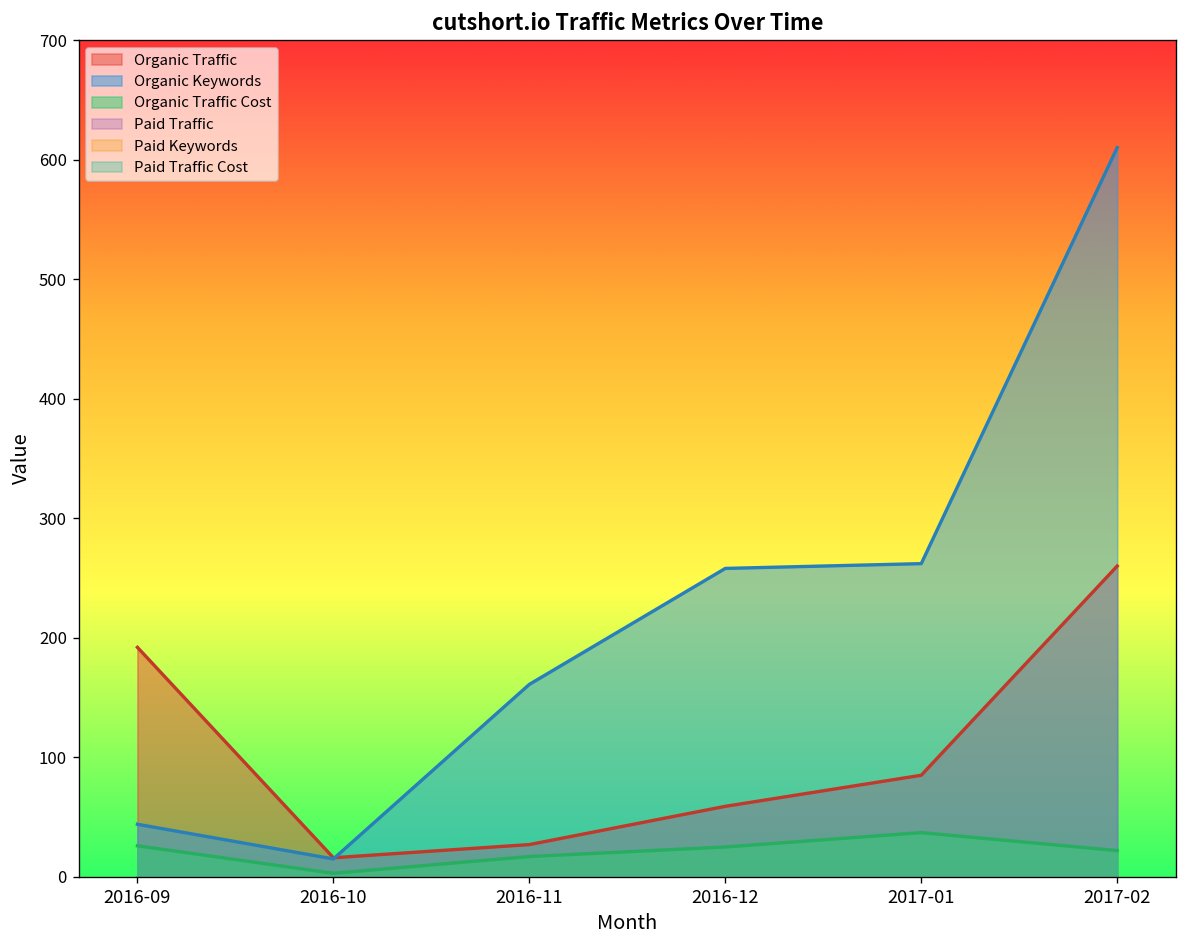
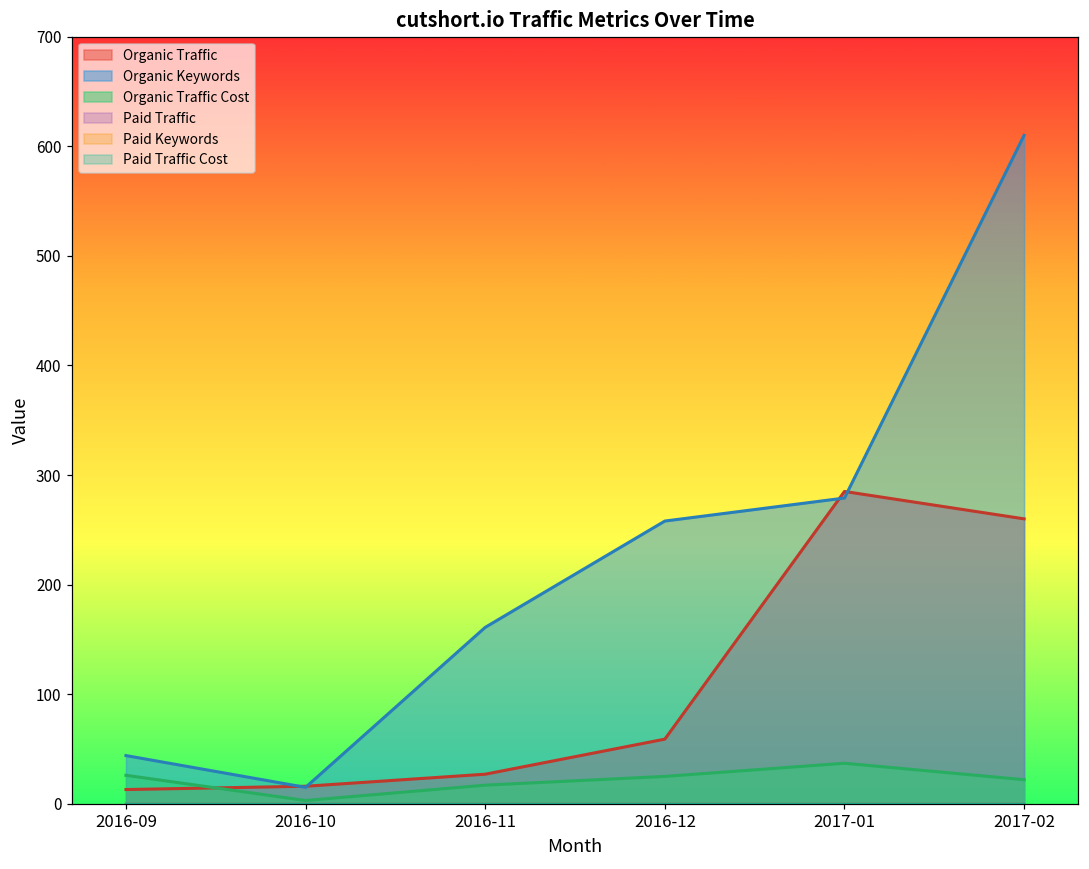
Organic Traffic, 2016-09: 190 -> 10
Organic Traffic, 2017-01: 90 -> 290
Organic Keywords, 2017-01: 260 -> 280
